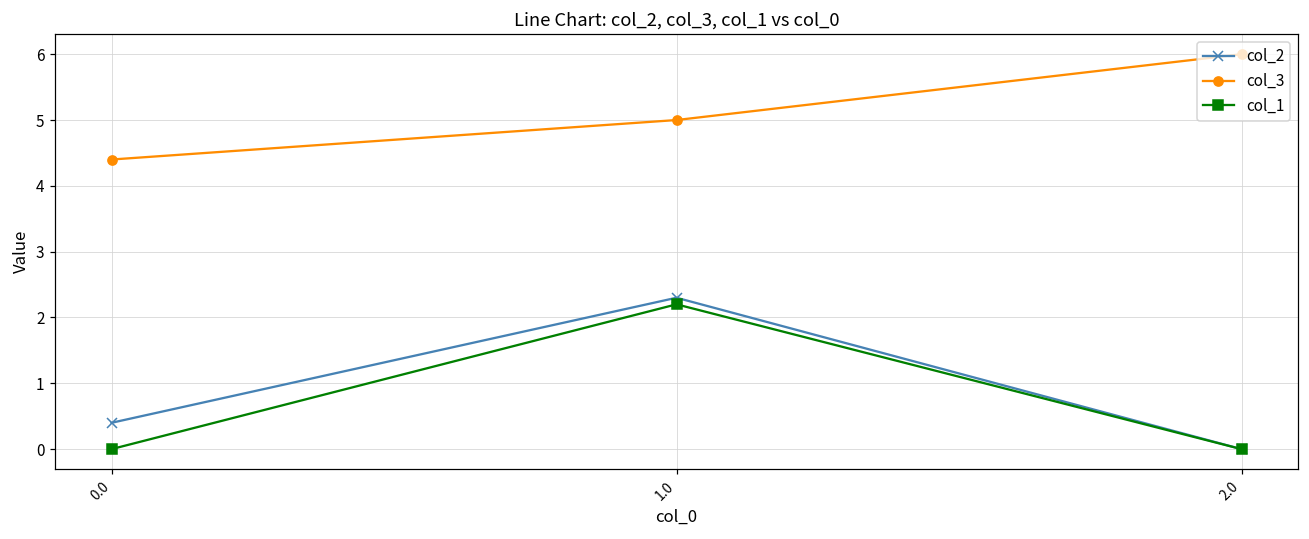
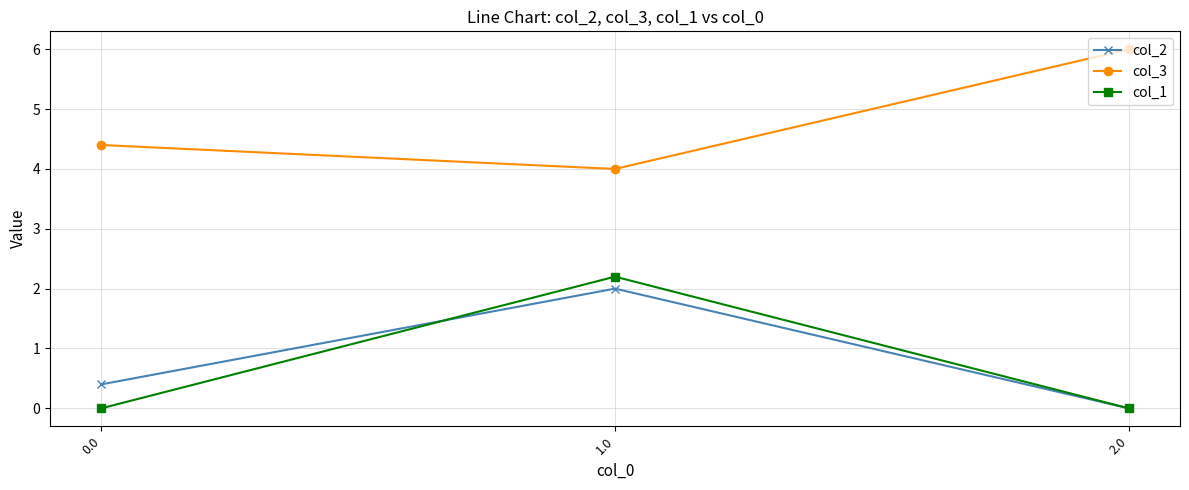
col_2, 1.0: 2.3 -> 2.0
col_3, 1.0: 5 -> 4
